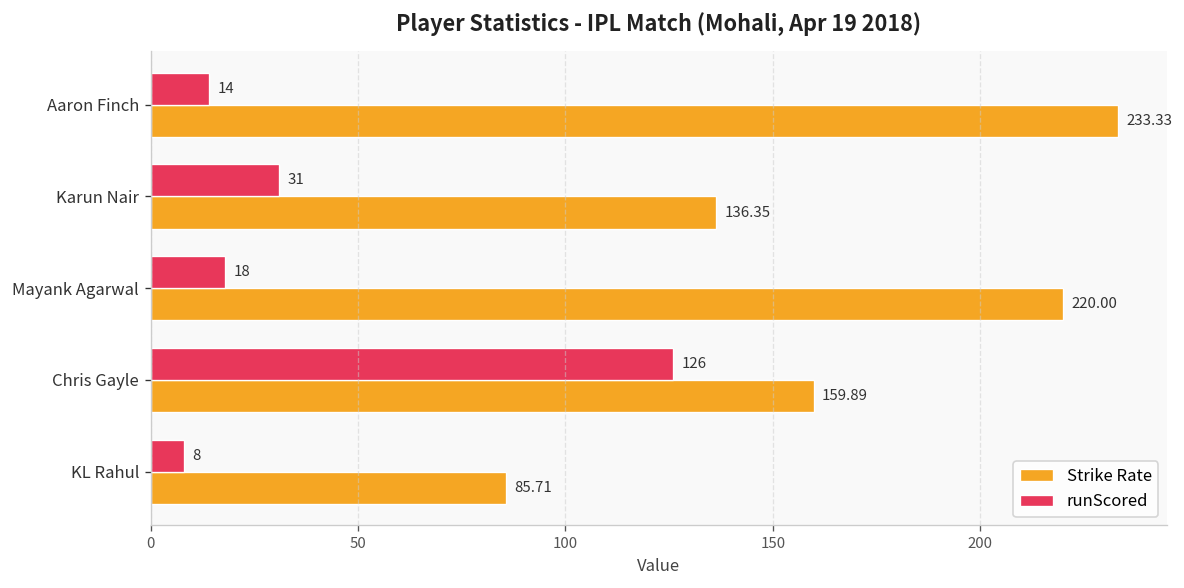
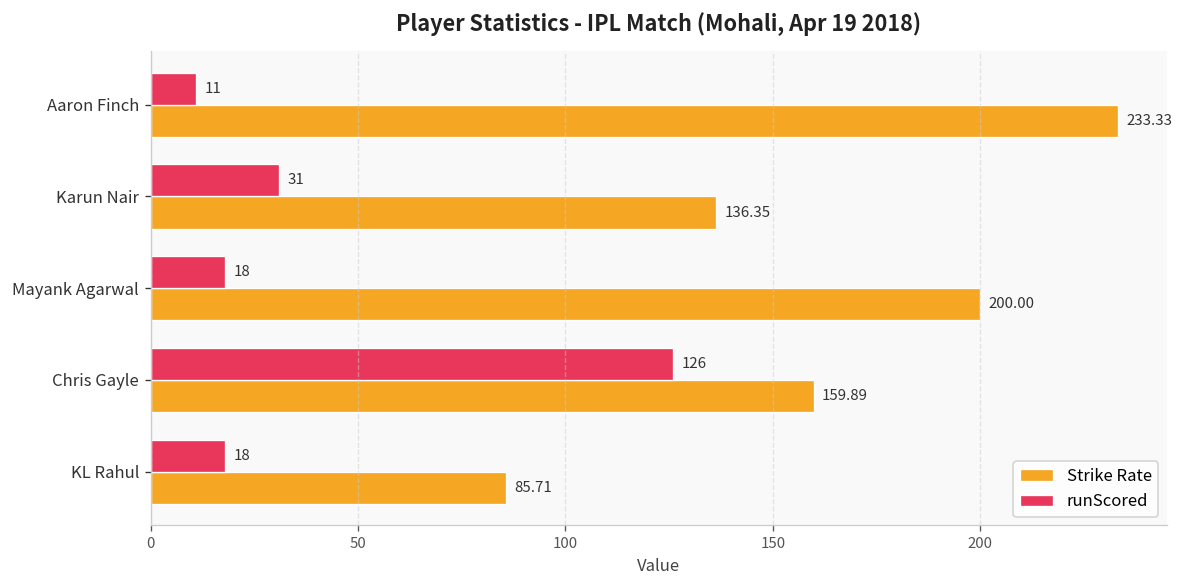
runScored, Aaron Finch: 14 -> 11
Strike Rate, Mayank Agarwal: 220.00 -> 200.00
runScored, KL Rahul: 8 -> 18
